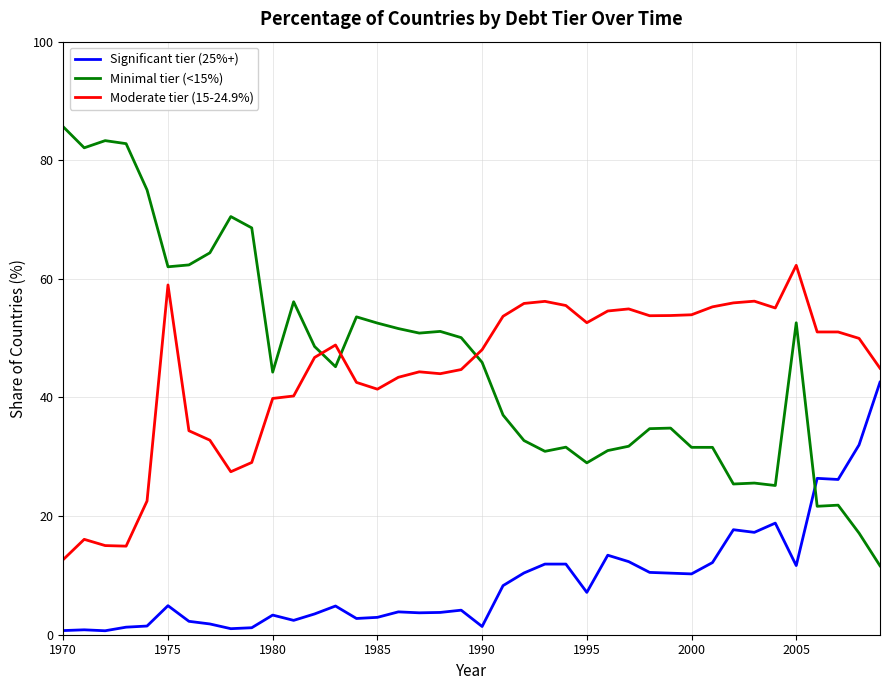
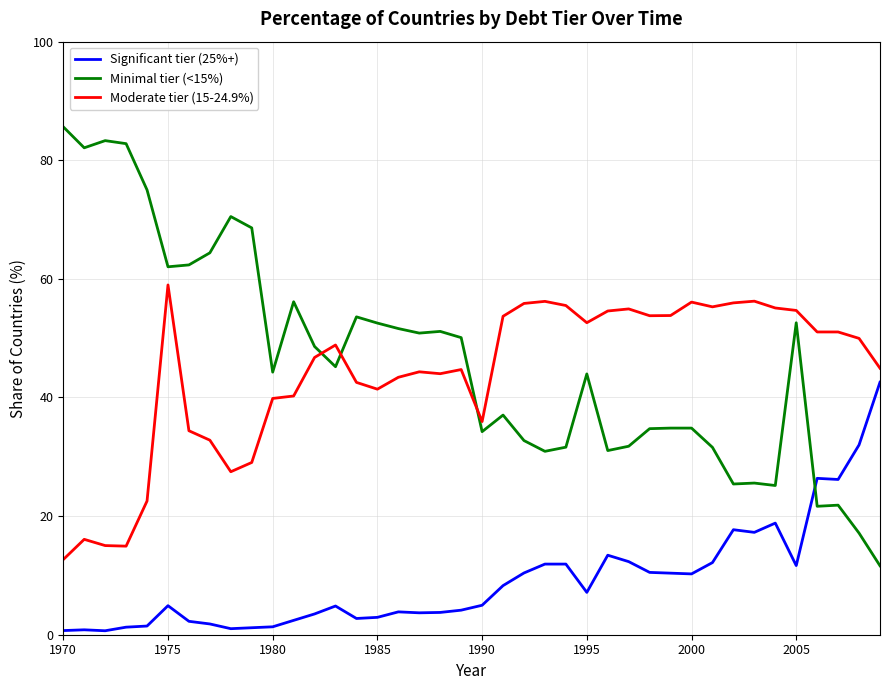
Significant tier (25%+), 1980: 3 -> 1
Significant tier (25%+), 1990: 1 -> 5
Minimal tier (<15%), 1990: 46 -> 34
Moderate tier (15-24.9%), 1990: 48 -> 36
Minimal tier (<15%), 1995: 29 -> 44
Minimal tier (<15%), 2000: 32 -> 35
Moderate tier (15-24.9%), 2000: 54 -> 56
Moderate tier (15-24.9%), 2005: 62 -> 55
